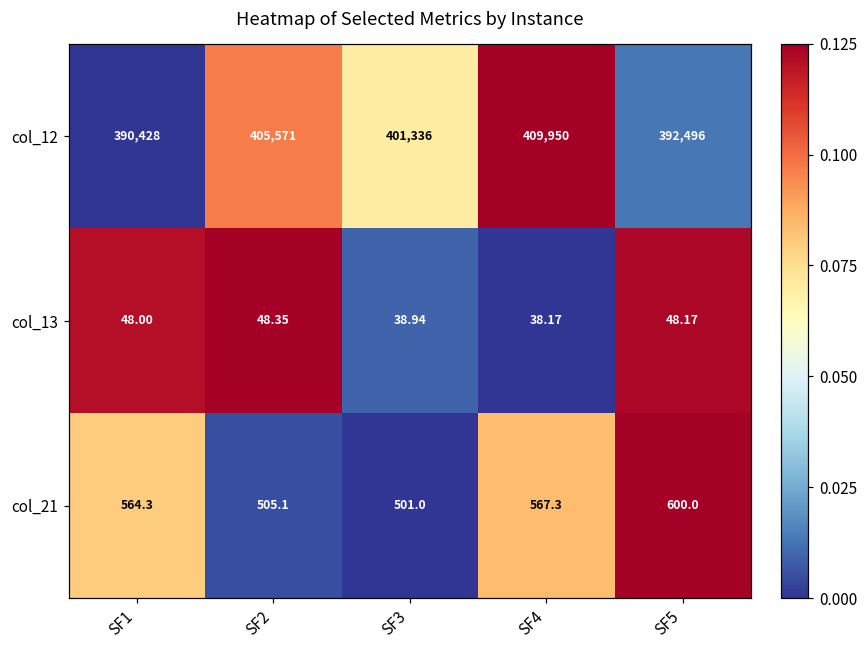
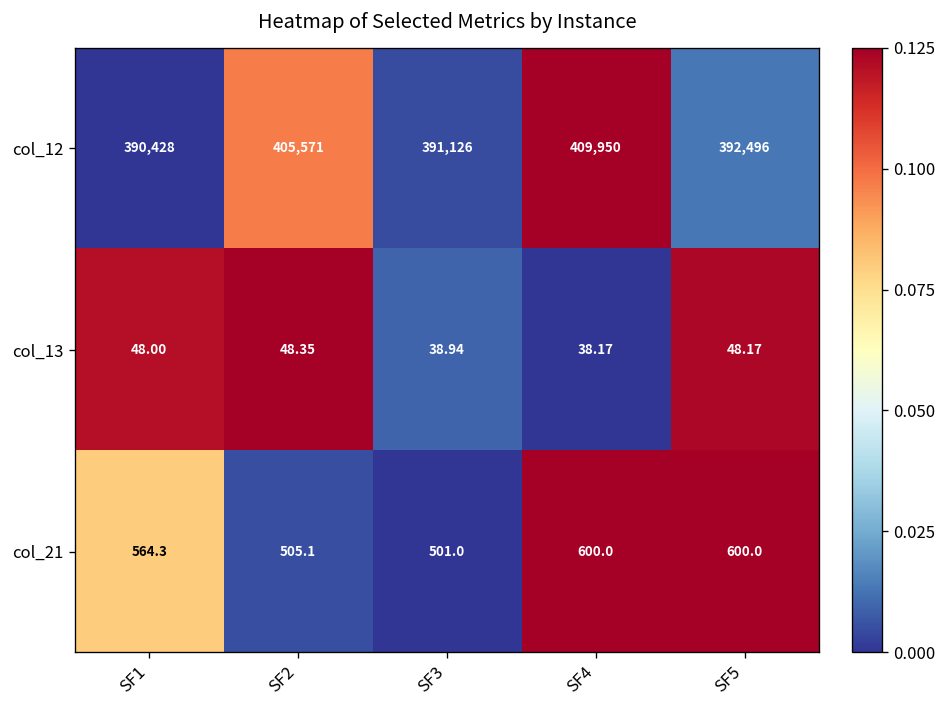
col_12, SF3: 401,336 -> 391,126
col_21, SF4: 567.3 -> 600.0
